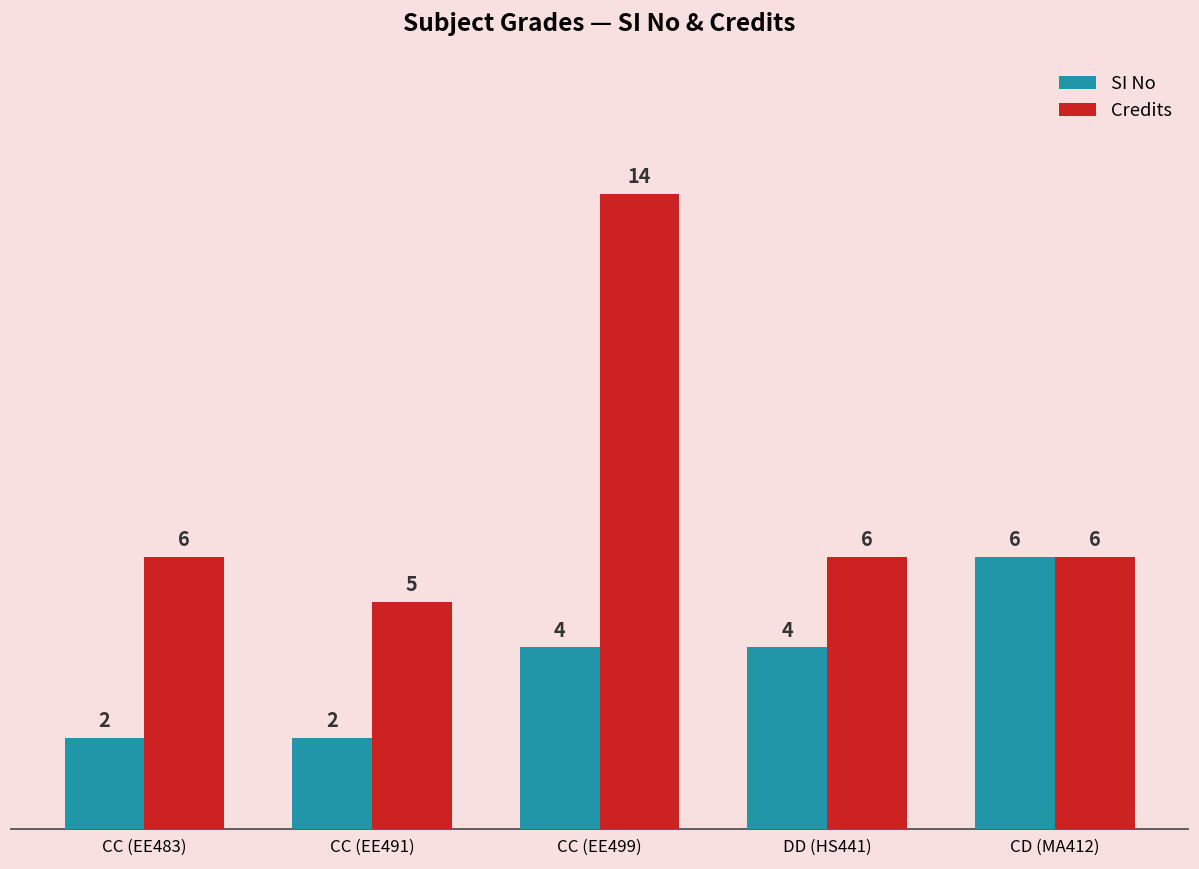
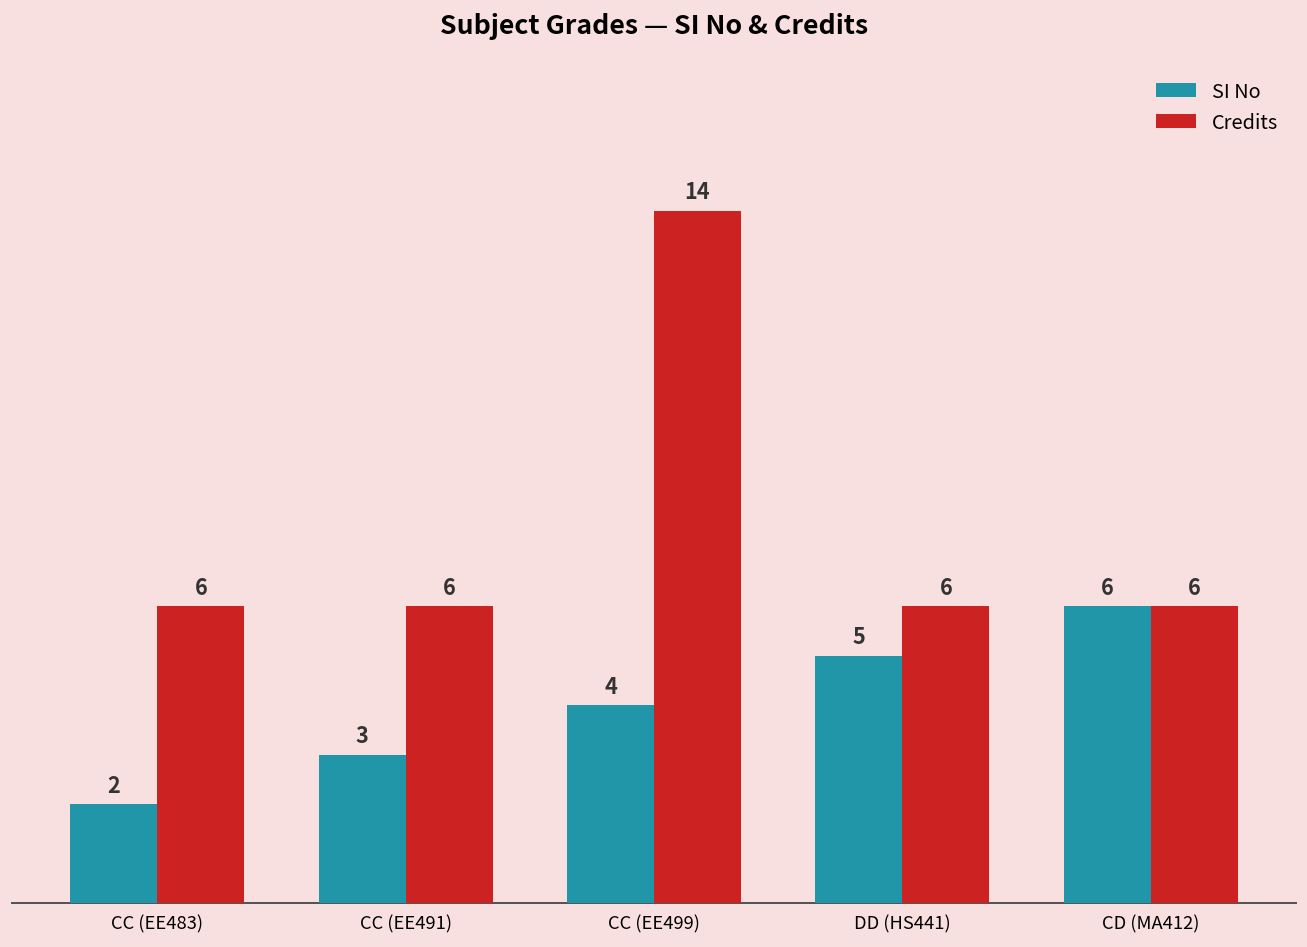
SI No, CC (EE491): 2 -> 3
Credits, CC (EE491): 5 -> 6
SI No, DD (HS441): 4 -> 5
